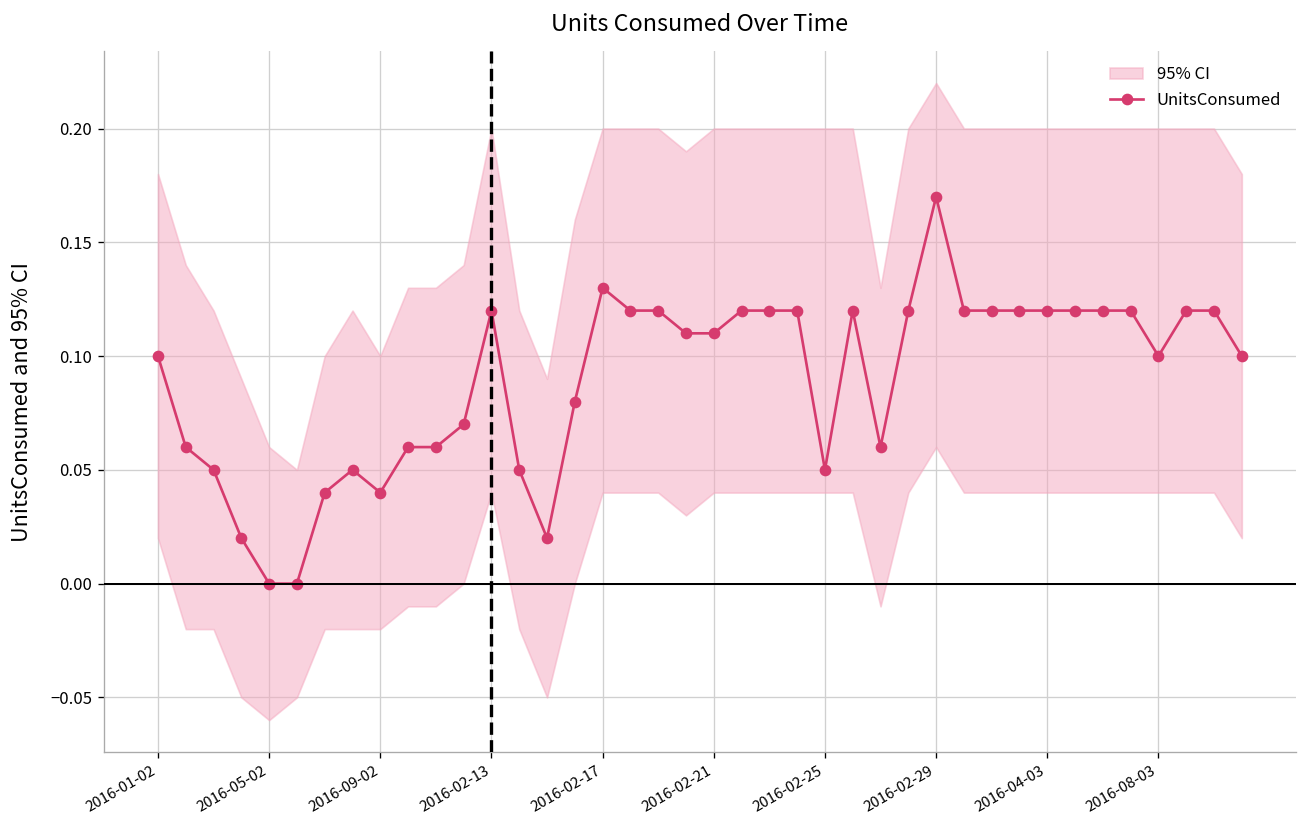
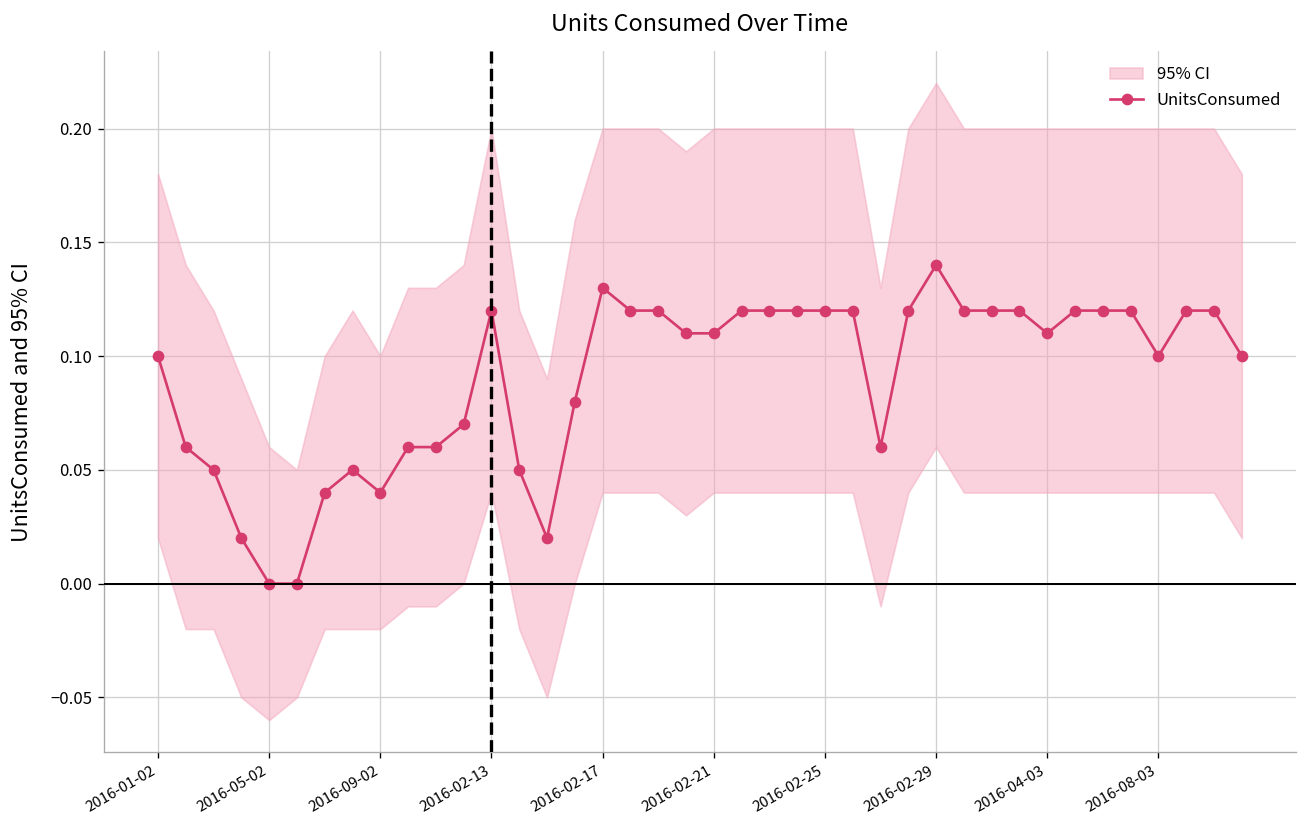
UnitsConsumed, 2016-02-25: 0.05 -> 0.12
UnitsConsumed, 2016-02-29: 0.17 -> 0.14
UnitsConsumed, 2016-04-03: 0.12 -> 0.11
